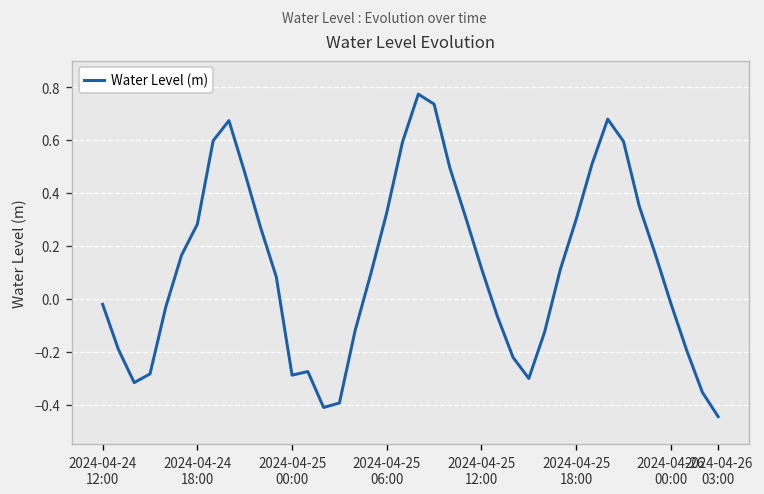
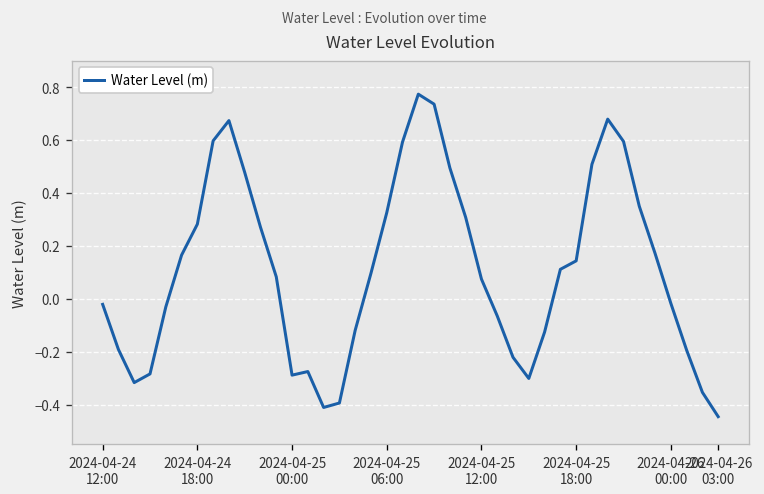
2024-04-25 12:00: 0.12 -> 0.07
2024-04-25 18:00: 0.30 -> 0.14
